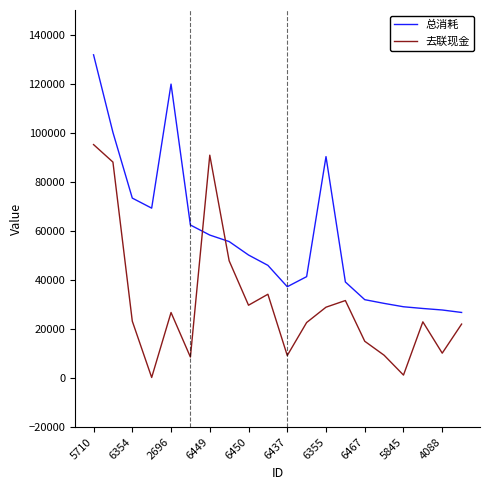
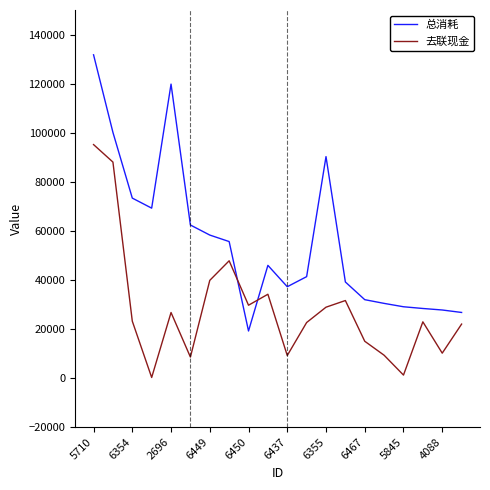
去联现金, 6449: 91000 -> 40000
总消耗, 6450: 50000 -> 19000
